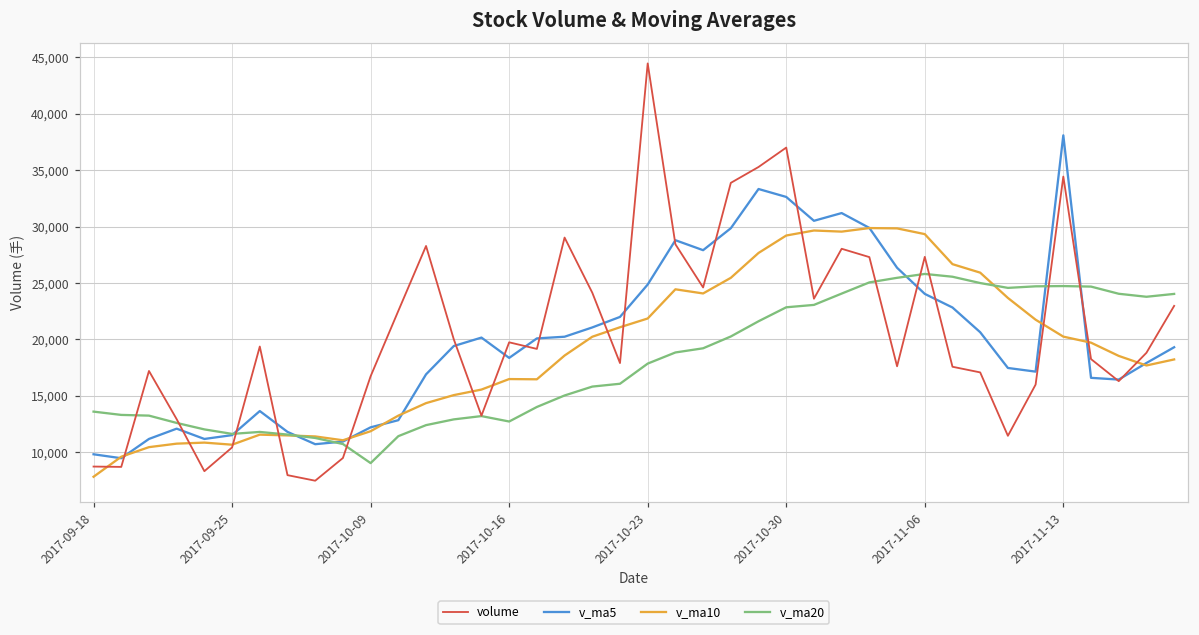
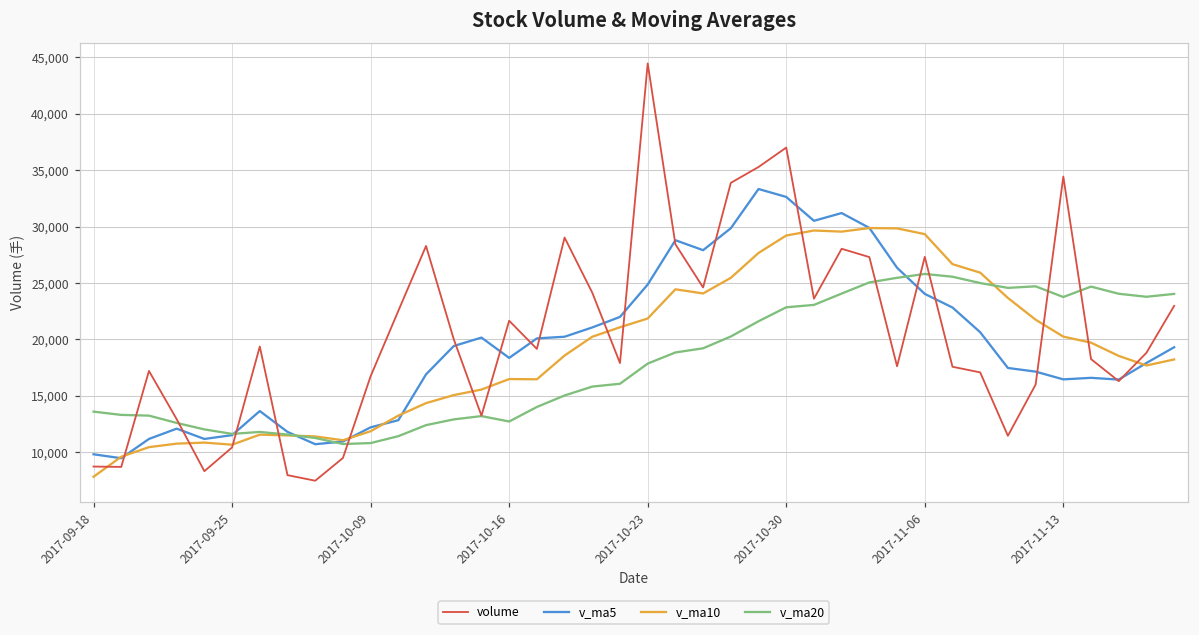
v_ma20, 2017-10-09: 9,000 -> 10,800
volume, 2017-10-16: 19,700 -> 21,700
v_ma5, 2017-11-13: 38,100 -> 16,500
v_ma20, 2017-11-13: 24,700 -> 23,800
